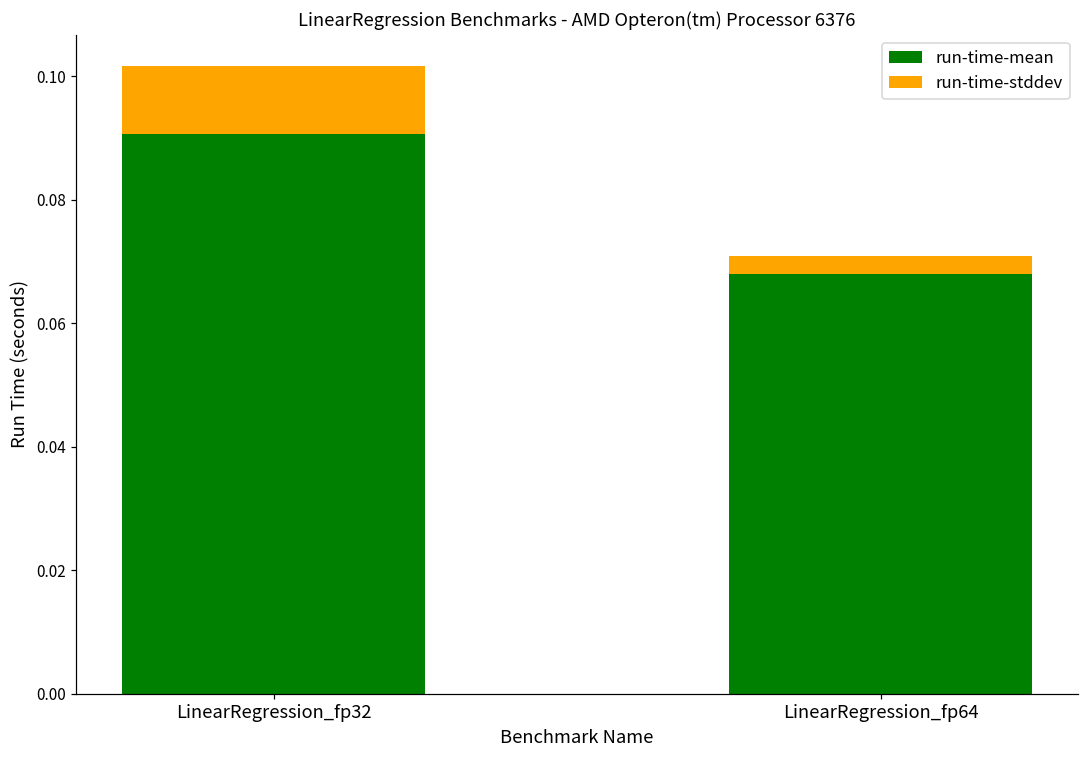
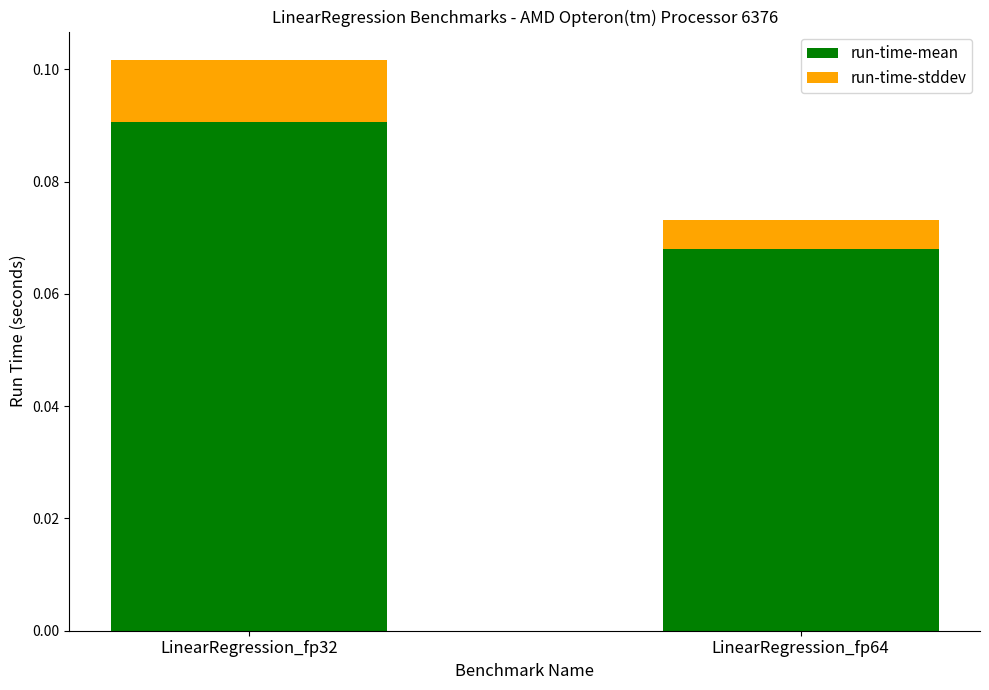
run-time-stddev, LinearRegression_fp64: 0.003 -> 0.005
